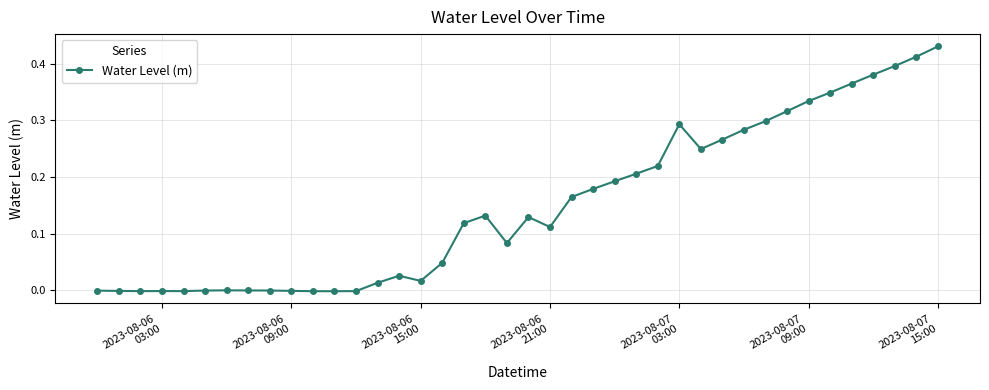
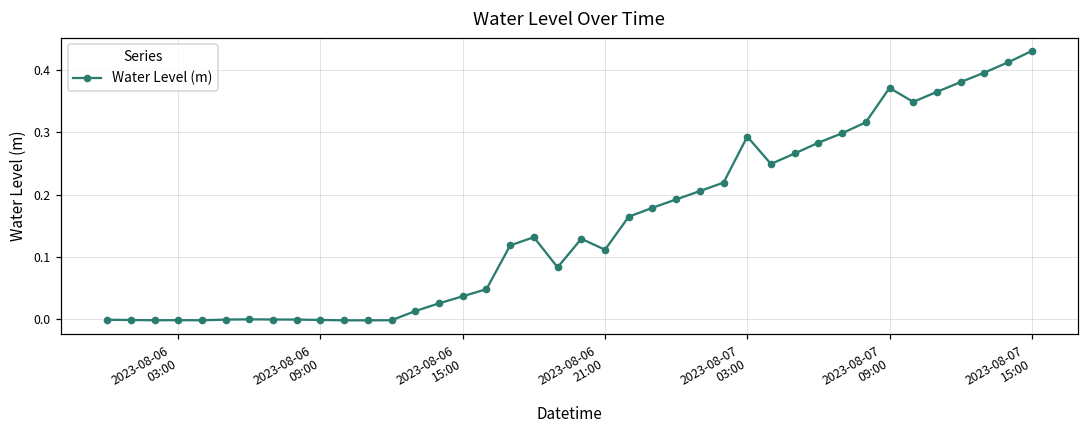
2023-08-06 15:00: 0.02 -> 0.04
2023-08-07 09:00: 0.33 -> 0.37
